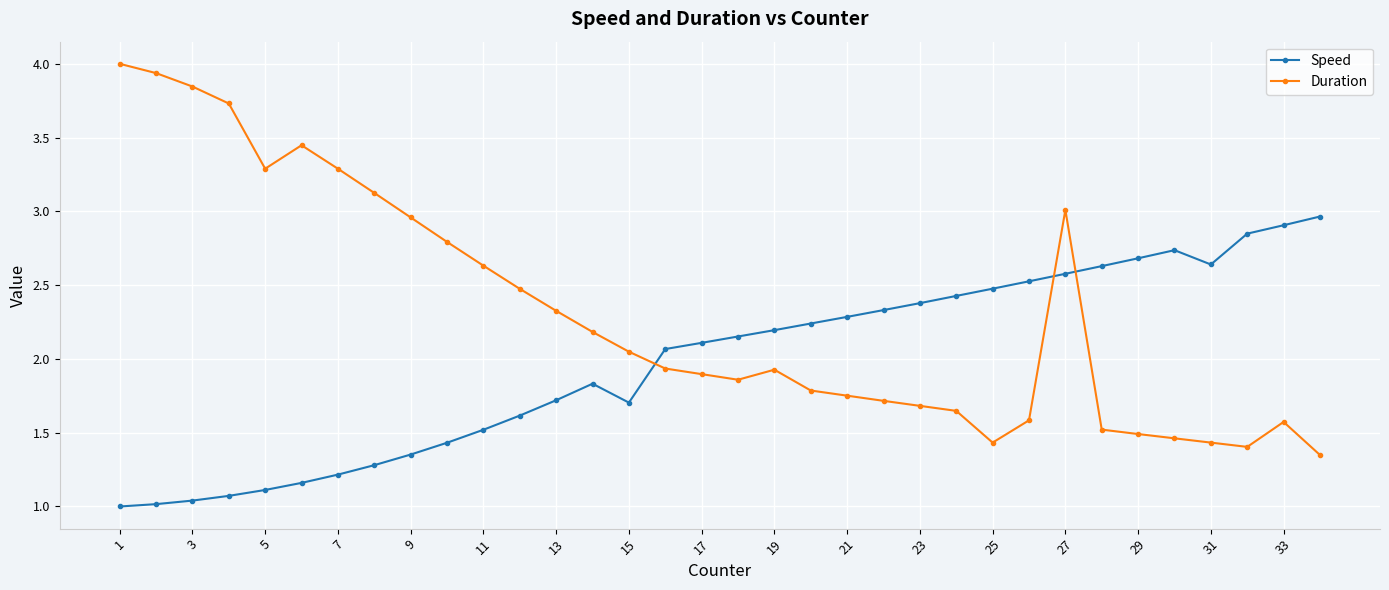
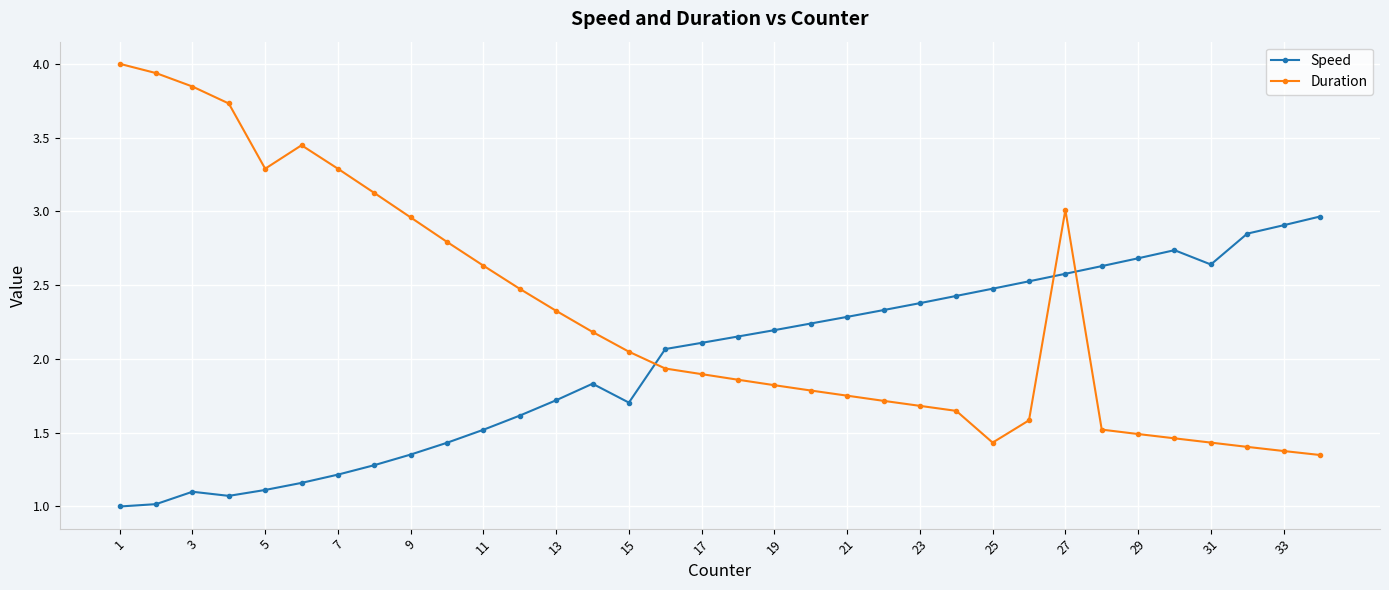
Speed, 3: 1.04 -> 1.10
Duration, 19: 1.93 -> 1.82
Duration, 33: 1.57 -> 1.38
